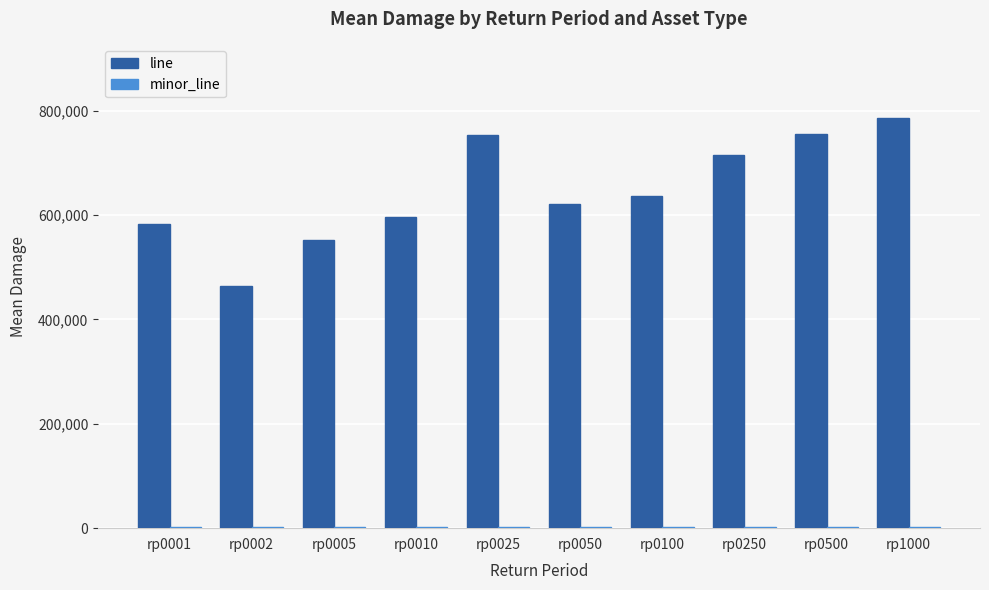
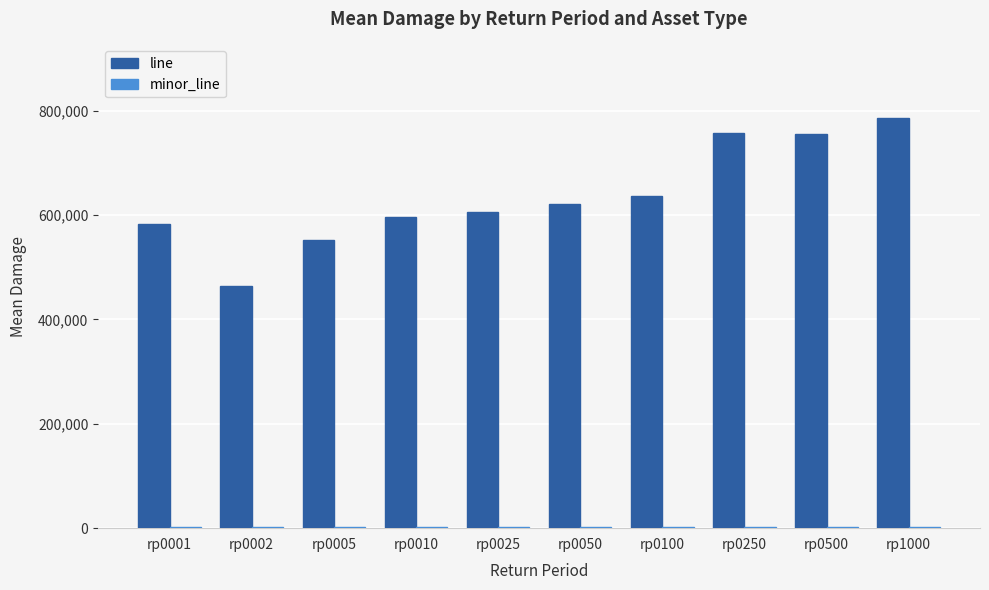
line, rp0025: 750,000 -> 610,000
line, rp0250: 710,000 -> 760,000
